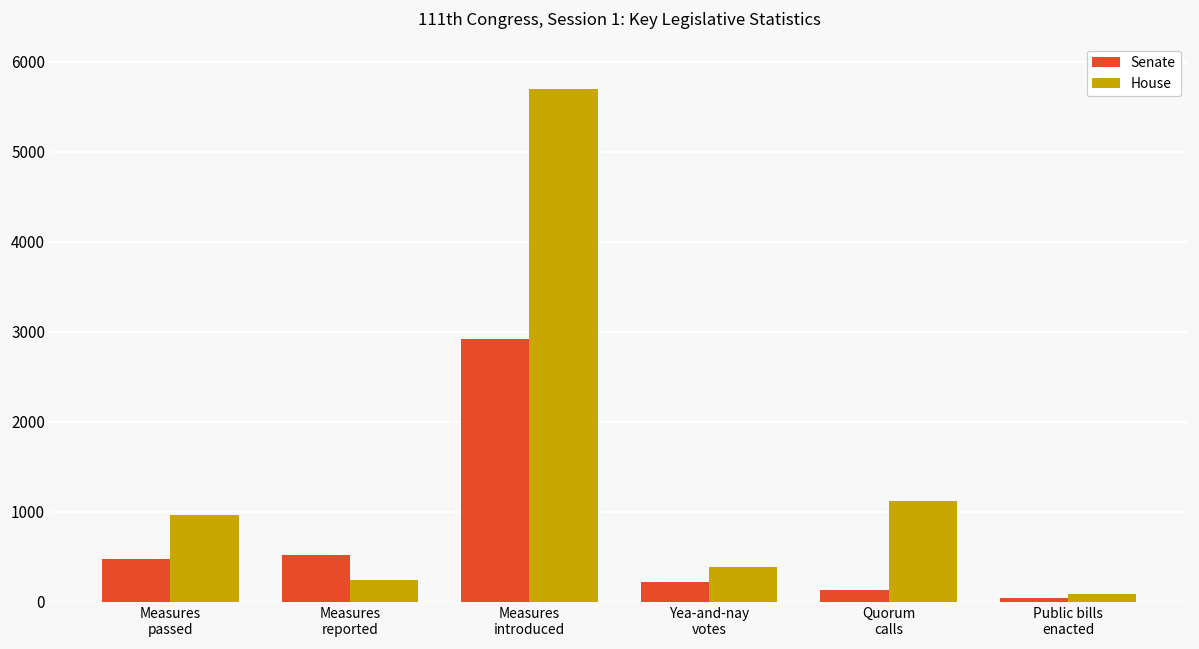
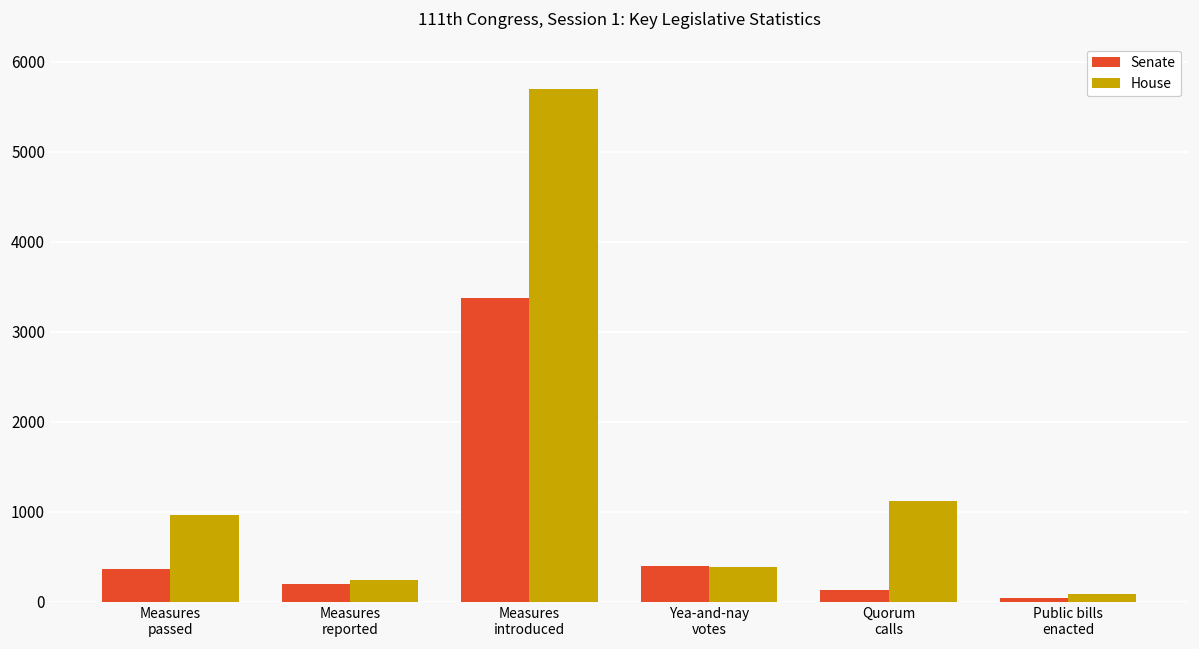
Senate, Measures passed: 500 -> 400
Senate, Measures reported: 500 -> 200
Senate, Measures introduced: 2900 -> 3400
Senate, Yea-and-nay votes: 200 -> 400
